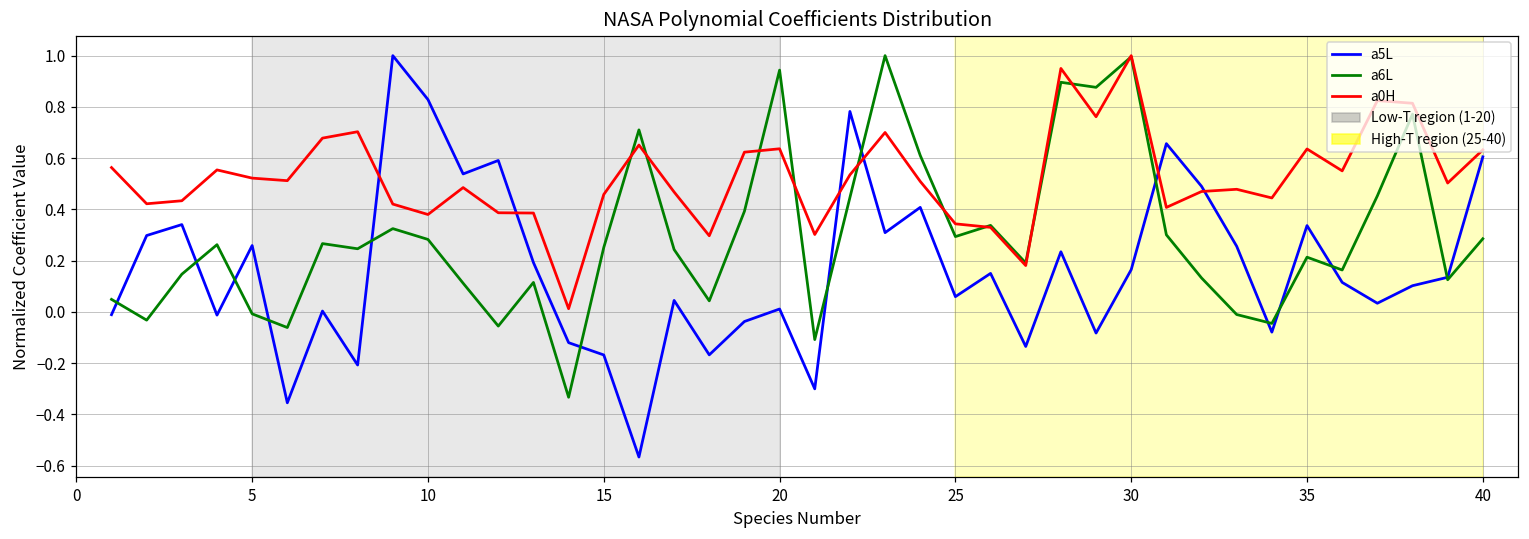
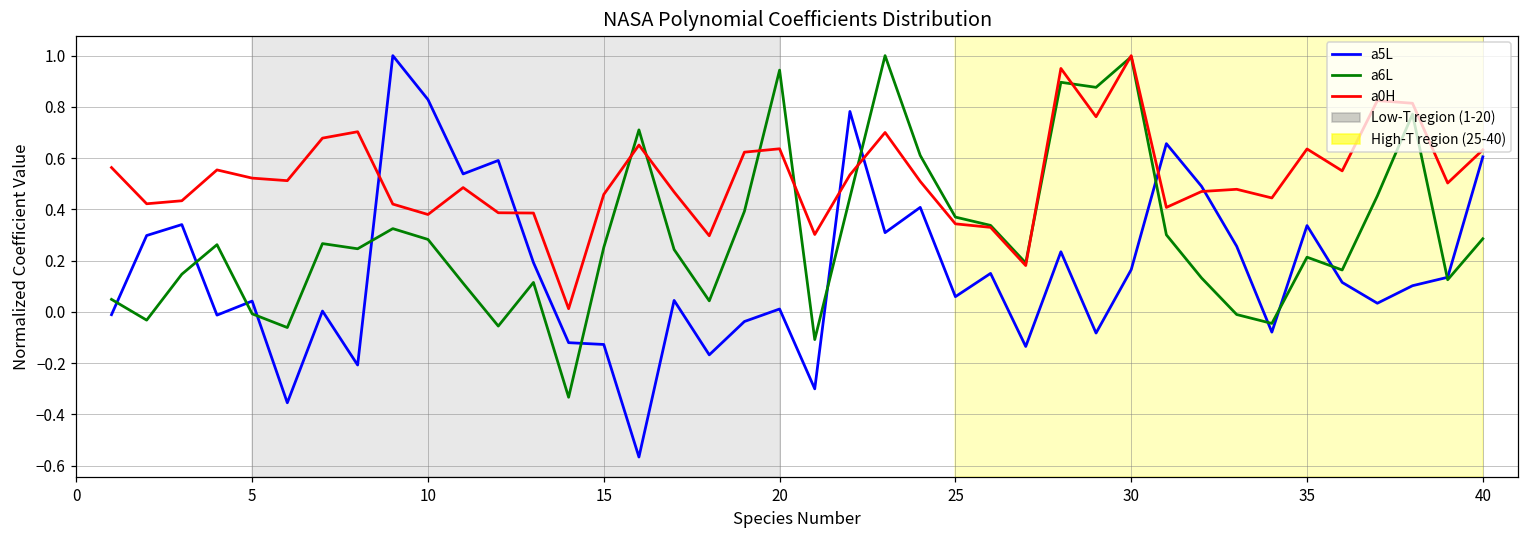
a5L, 5: 0.26 -> 0.04
a5L, 15: -0.17 -> -0.13
a6L, 25: 0.29 -> 0.37
